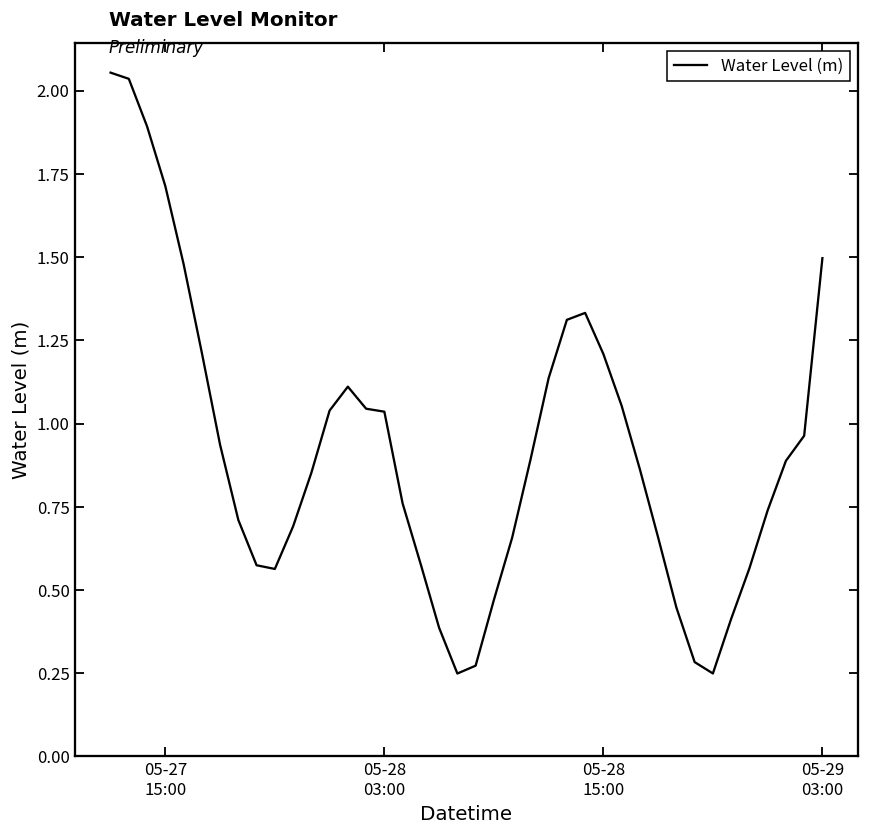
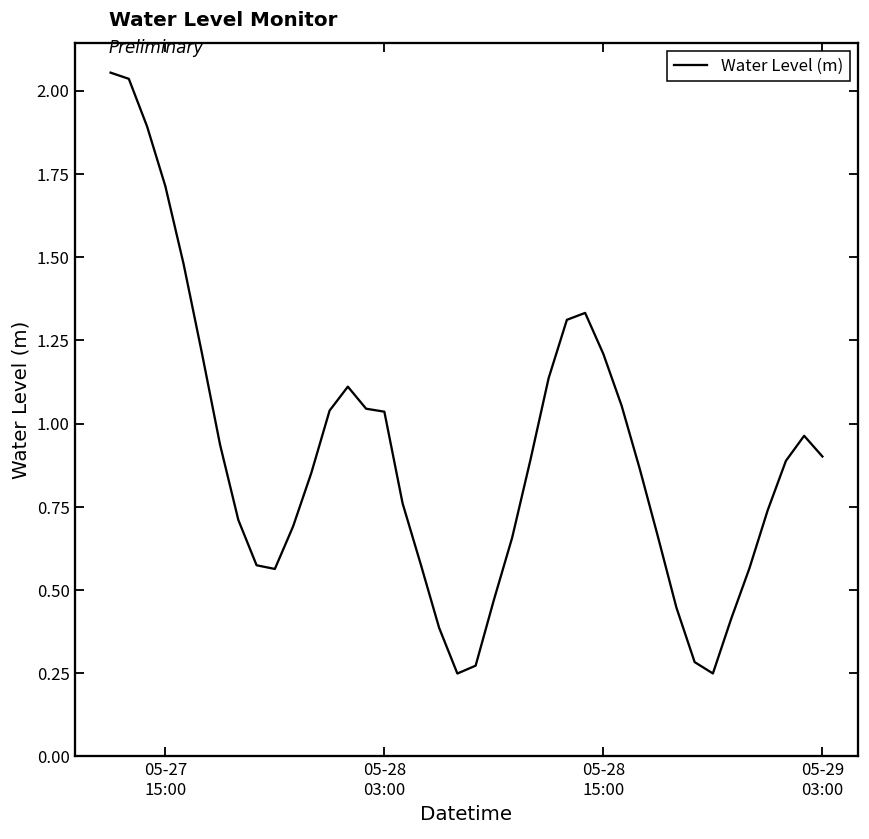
05-29 03:00: 1.50 -> 0.90
